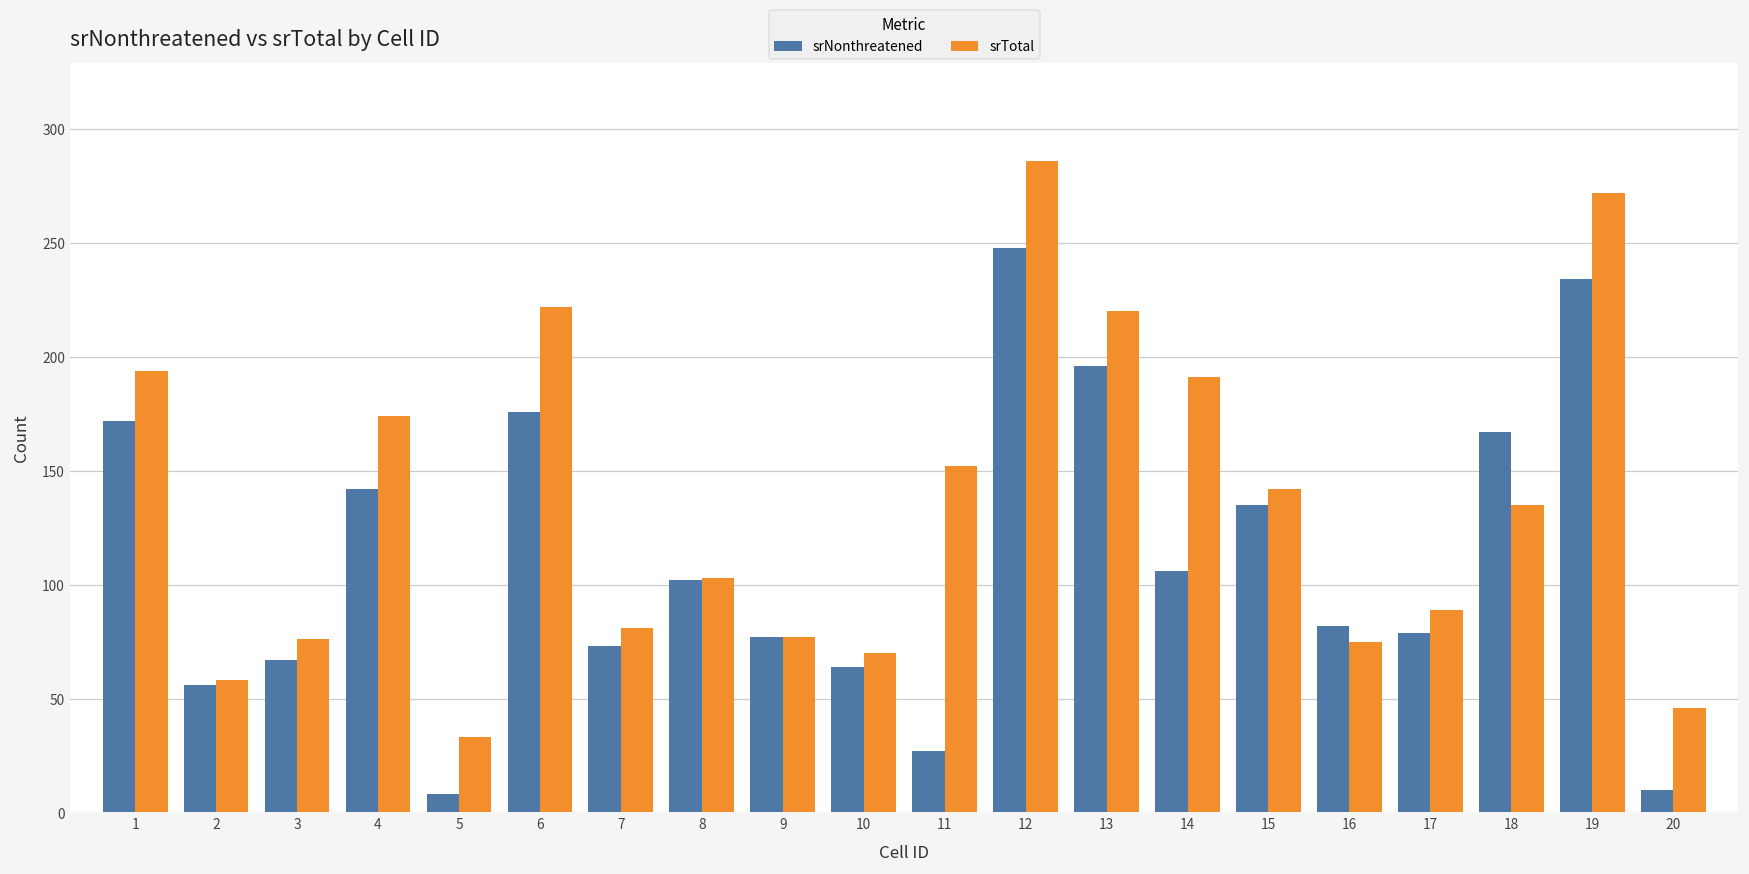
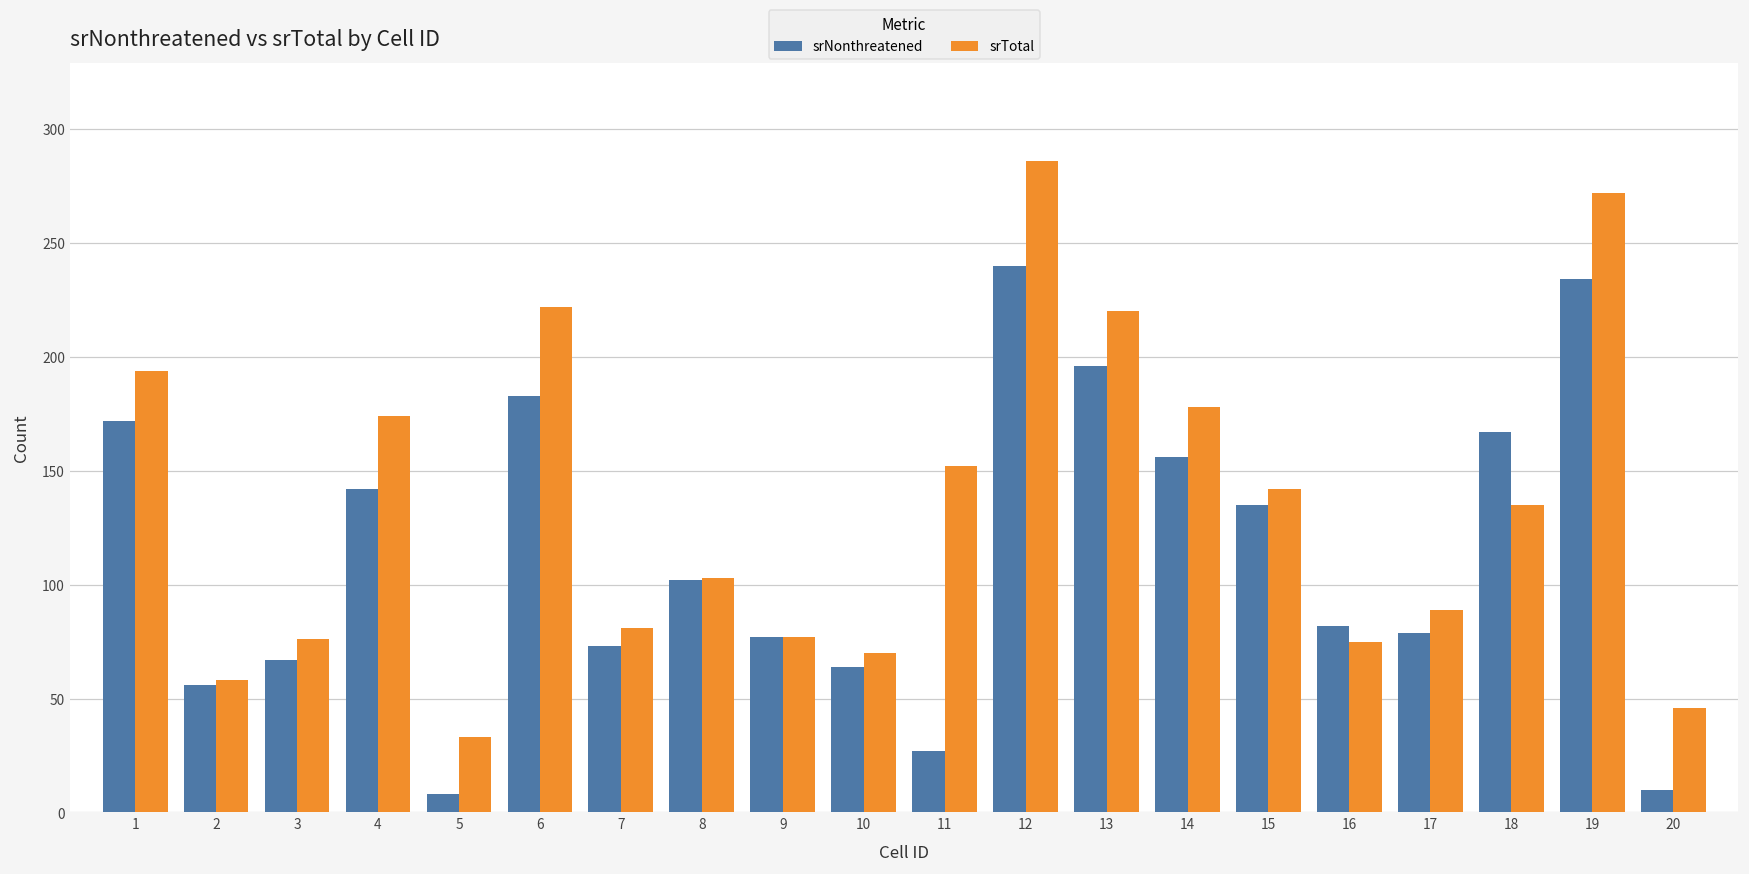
srNonthreatened, 6: 176 -> 183
srNonthreatened, 12: 248 -> 240
srNonthreatened, 14: 106 -> 156
srTotal, 14: 191 -> 178
